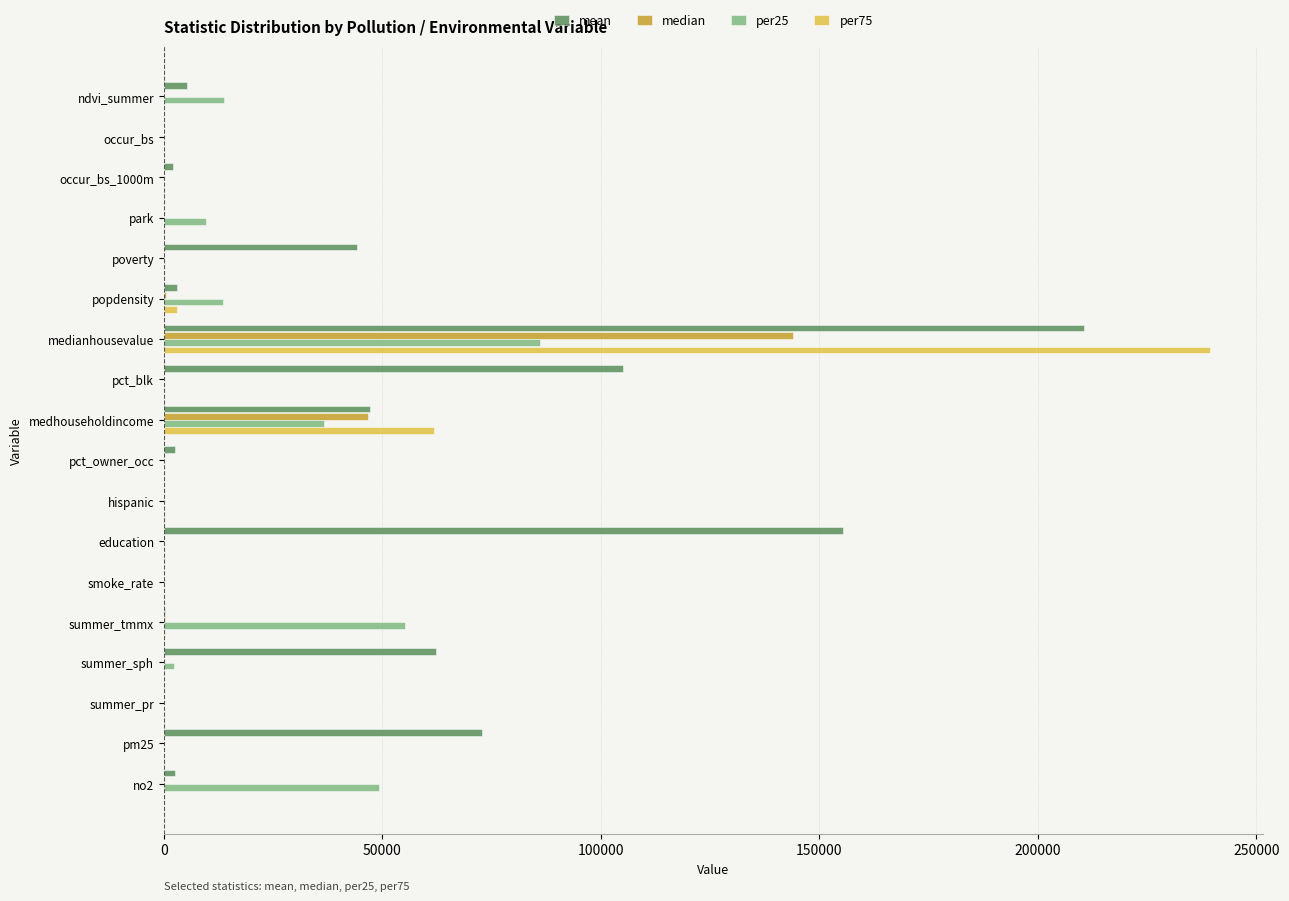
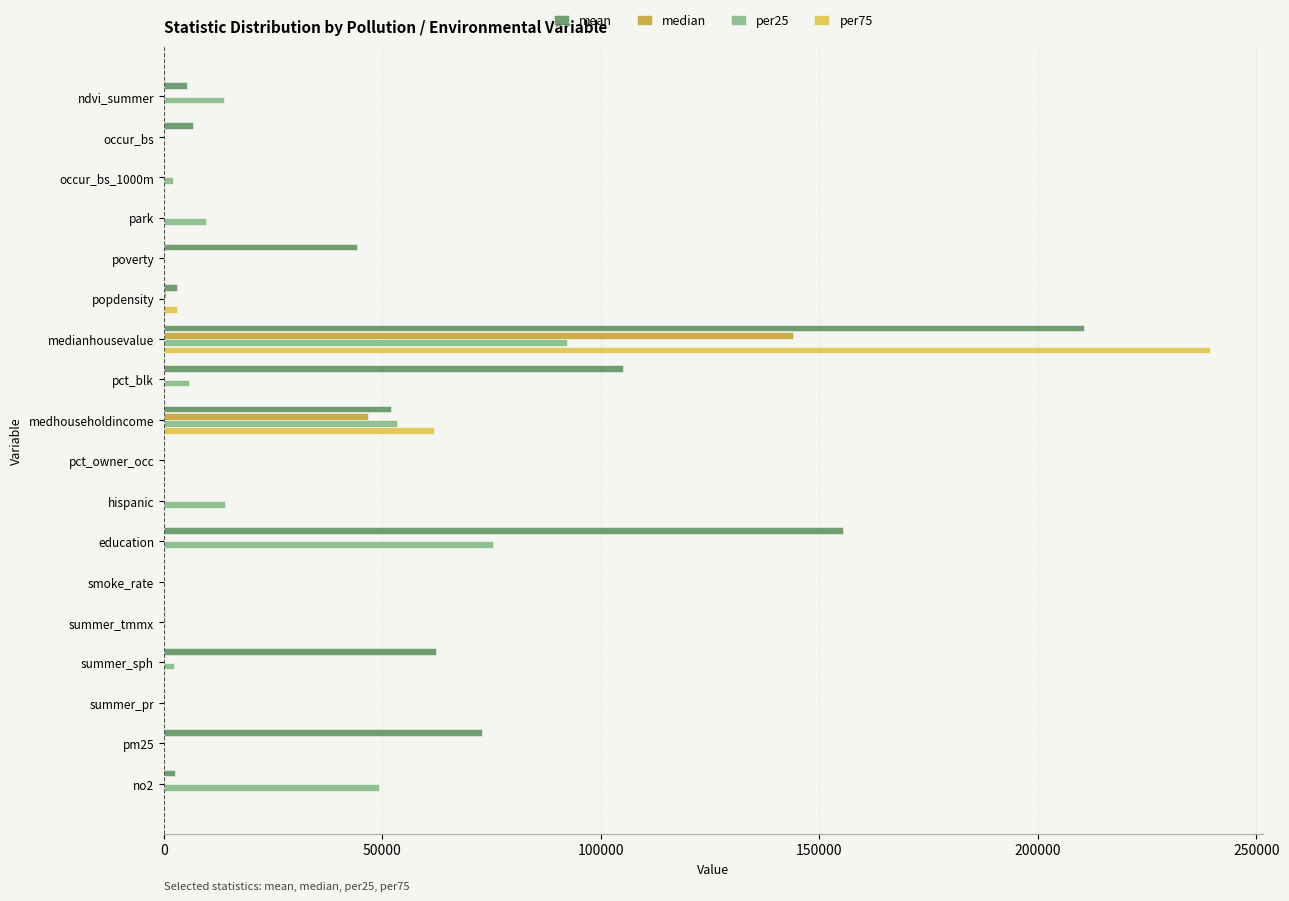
mean, occur_bs: 0 -> 7000
mean, occur_bs_1000m: 2000 -> 0
per25, occur_bs_1000m: 0 -> 2000
per25, popdensity: 13000 -> 0
per25, medianhousevalue: 86000 -> 92000
per25, pct_blk: 0 -> 6000
mean, medhouseholdincome: 47000 -> 52000
per25, medhouseholdincome: 37000 -> 53000
mean, pct_owner_occ: 2000 -> 0
per25, hispanic: 0 -> 14000
per25, education: 0 -> 75000
per25, summer_tmmx: 55000 -> 0
